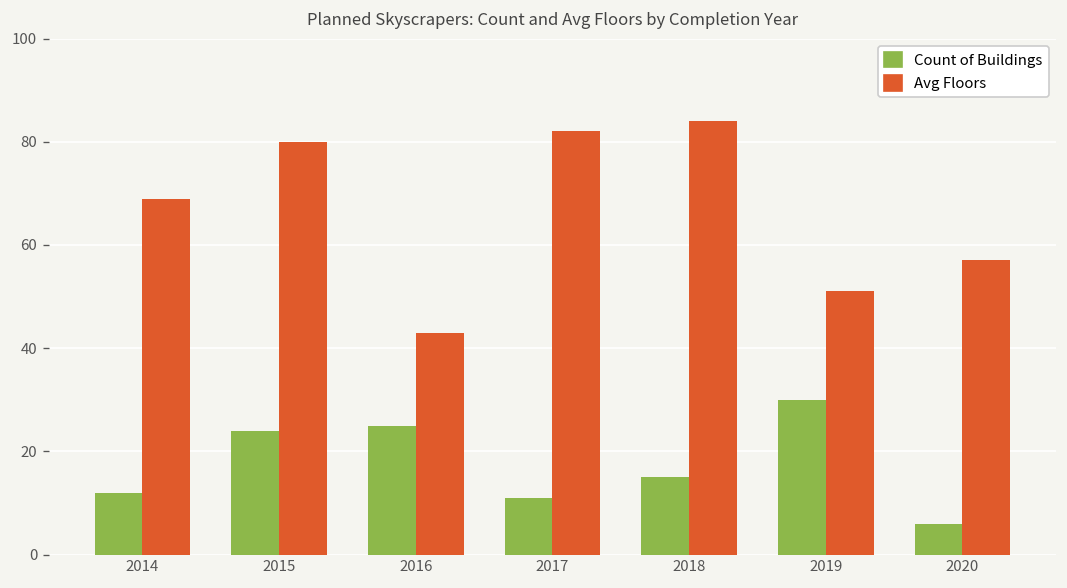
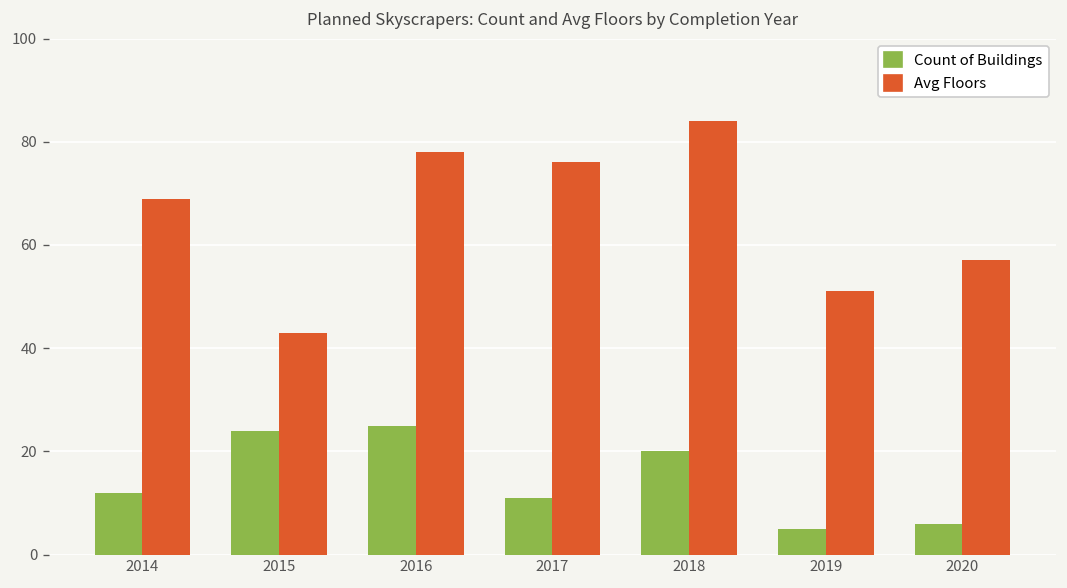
Avg Floors, 2015: 80 -> 43
Avg Floors, 2016: 43 -> 78
Avg Floors, 2017: 82 -> 76
Count of Buildings, 2018: 15 -> 20
Count of Buildings, 2019: 30 -> 5
